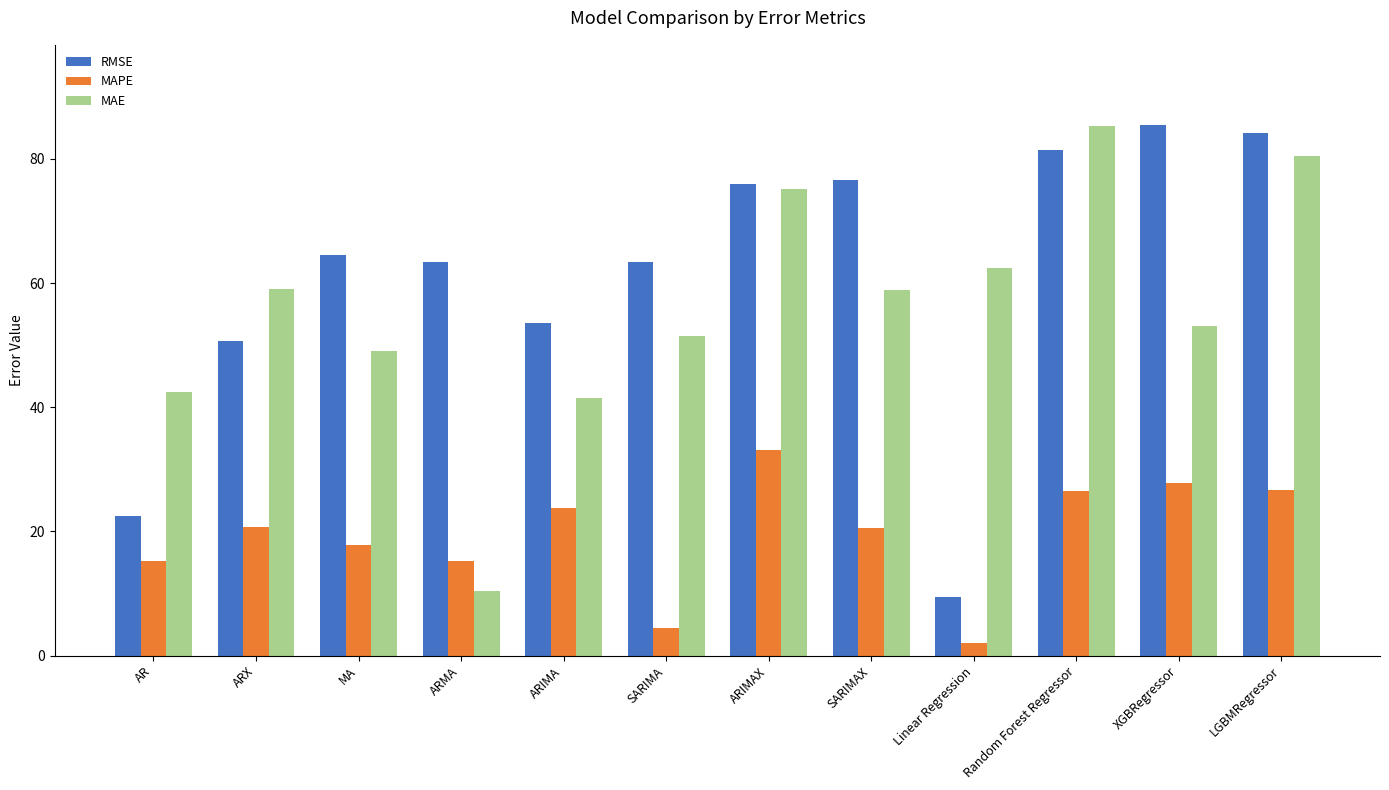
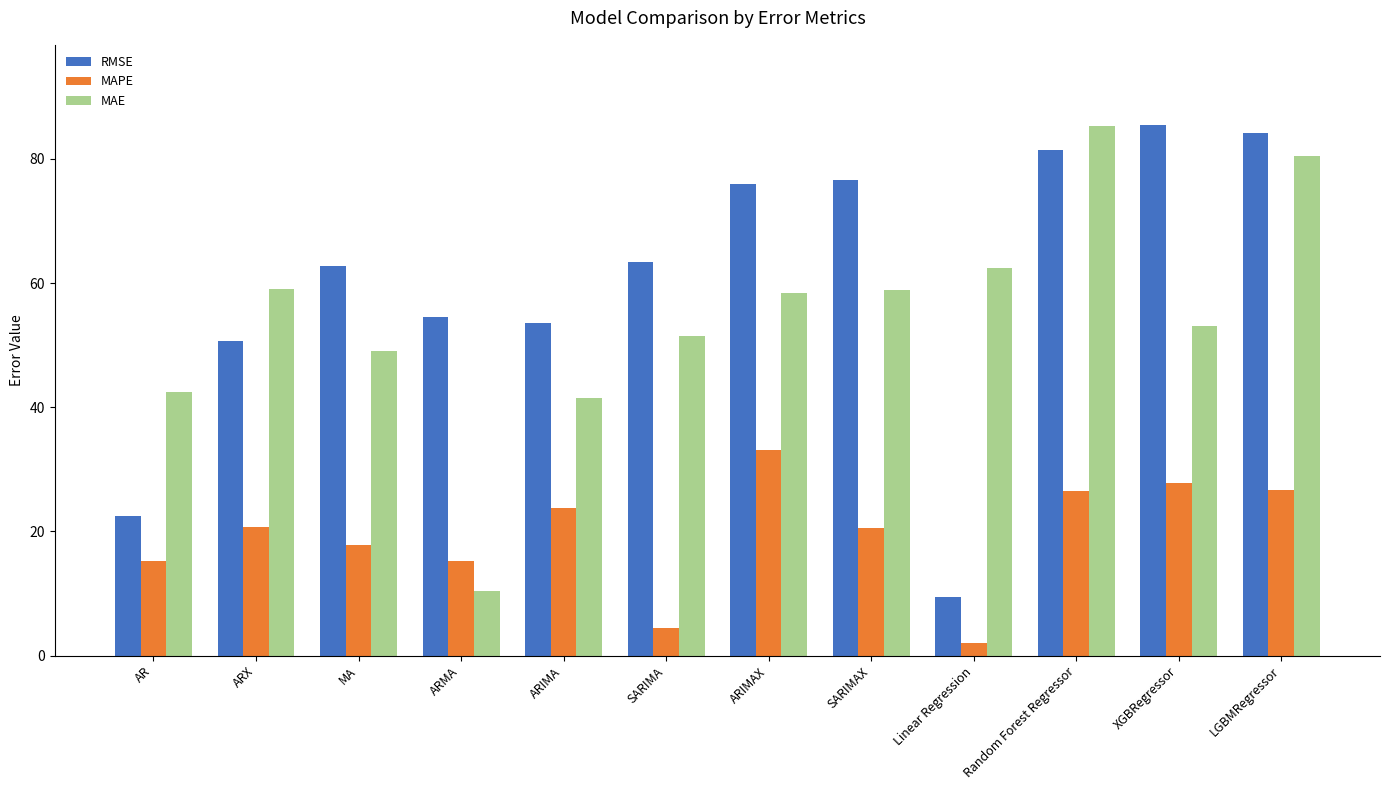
RMSE, MA: 65 -> 63
RMSE, ARMA: 63 -> 54
MAE, ARIMAX: 75 -> 58
